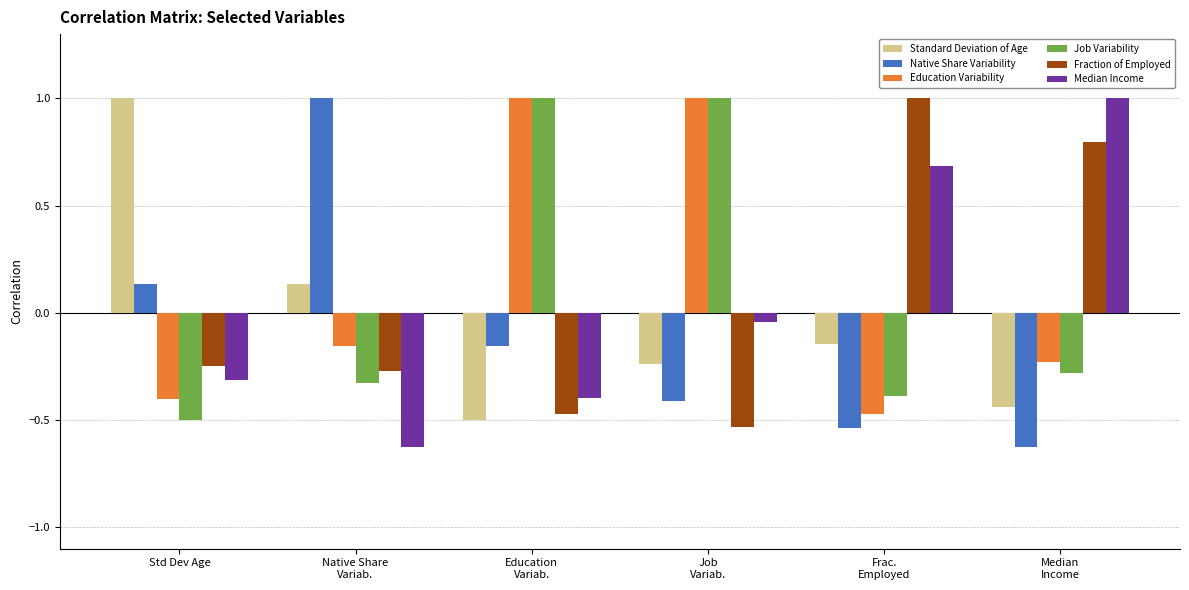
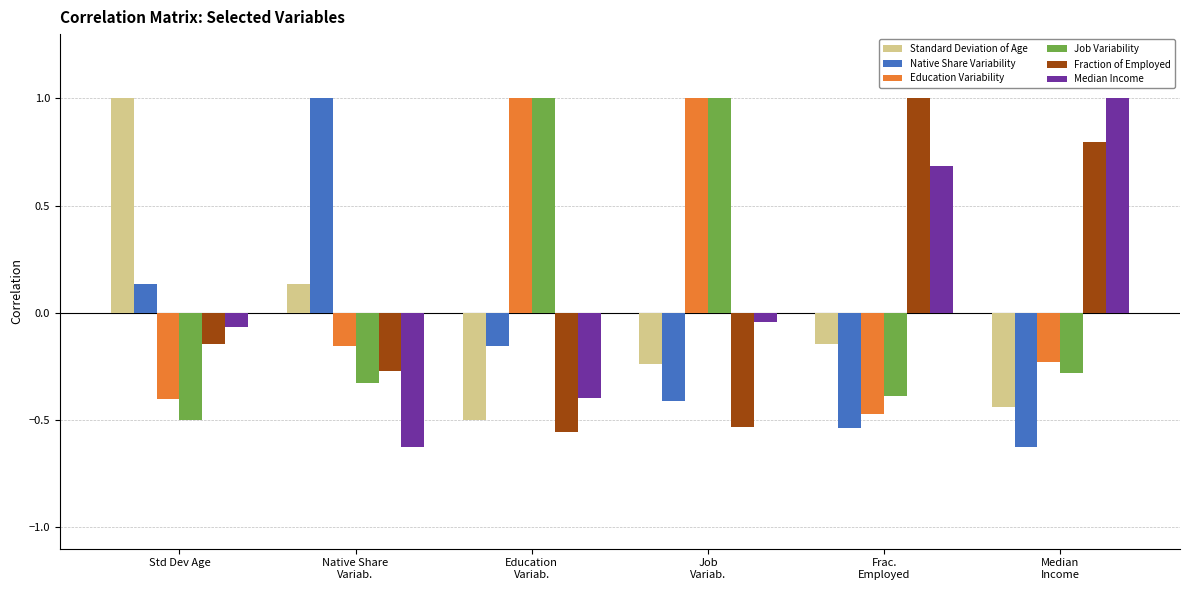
Fraction of Employed, Std Dev Age: -0.25 -> -0.15
Median Income, Std Dev Age: -0.31 -> -0.07
Fraction of Employed, Education Variab.: -0.47 -> -0.56
